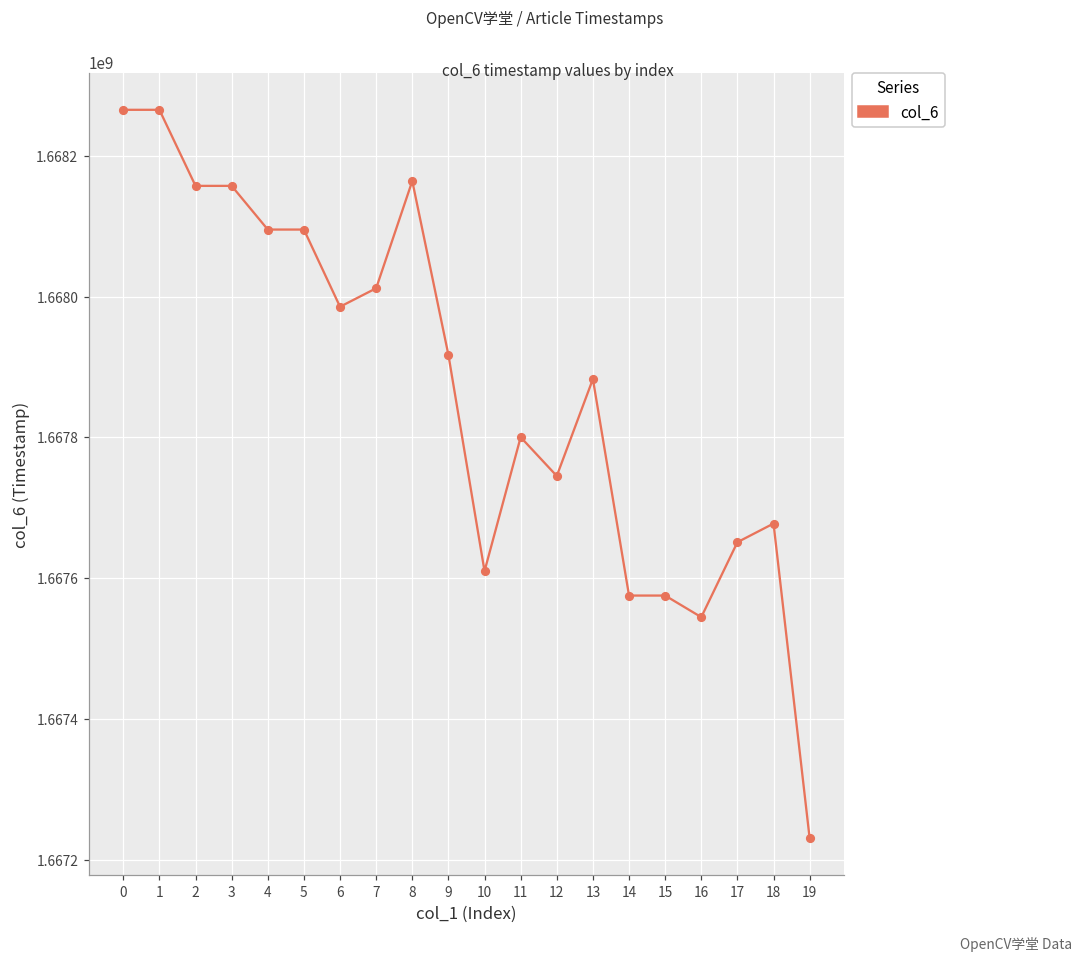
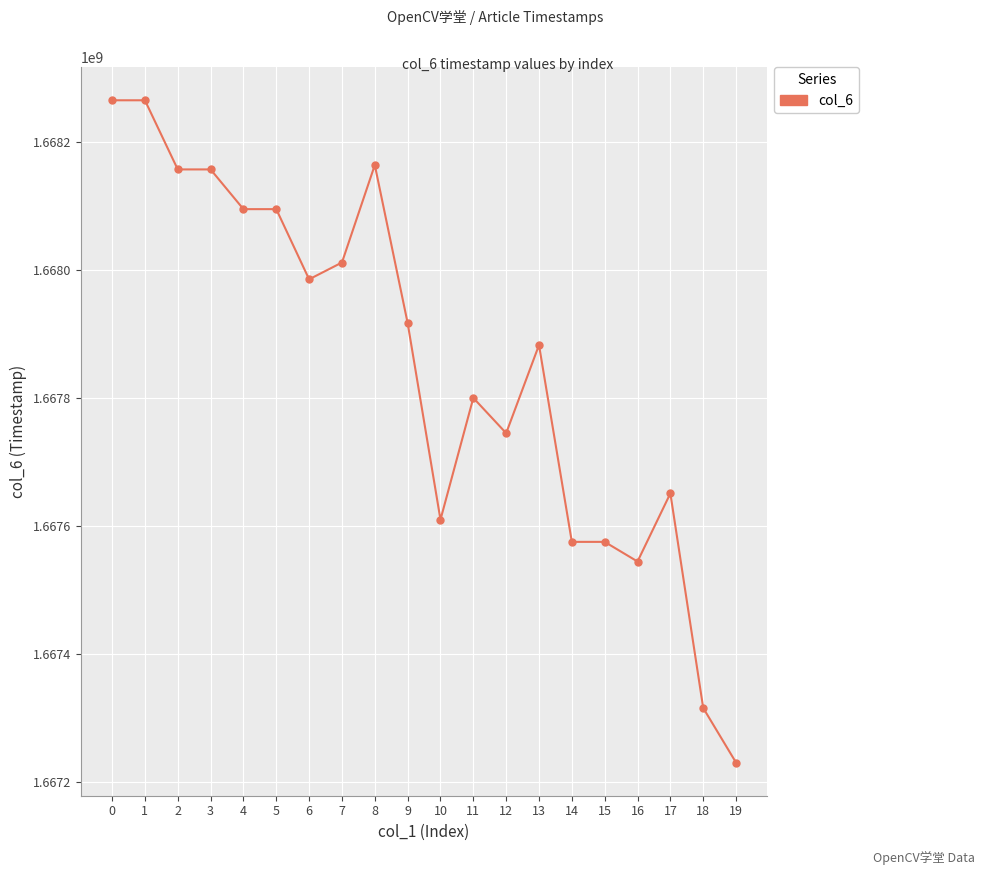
18: 1667680000 -> 1667320000
